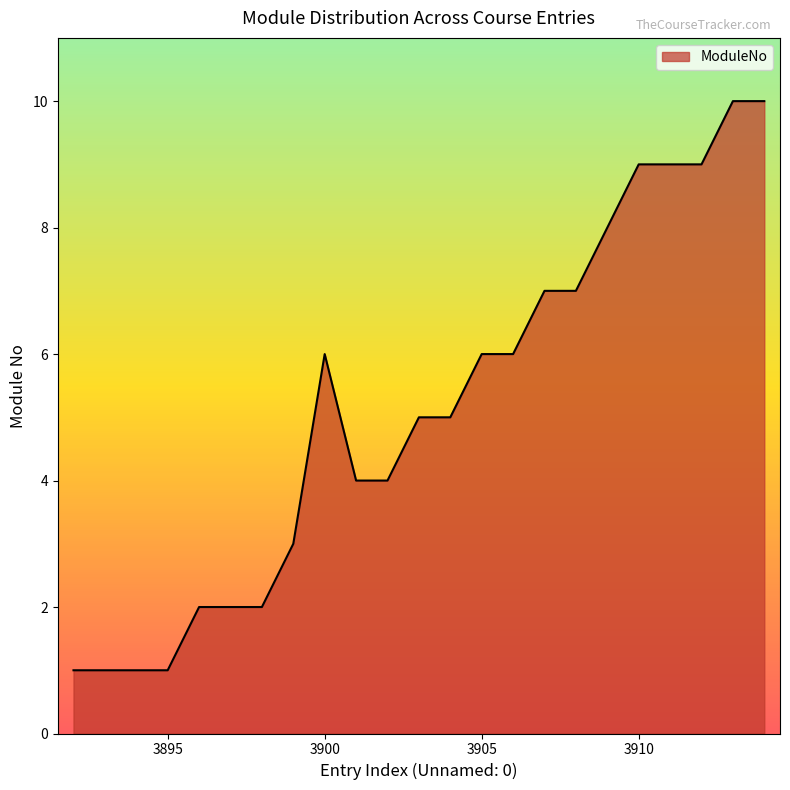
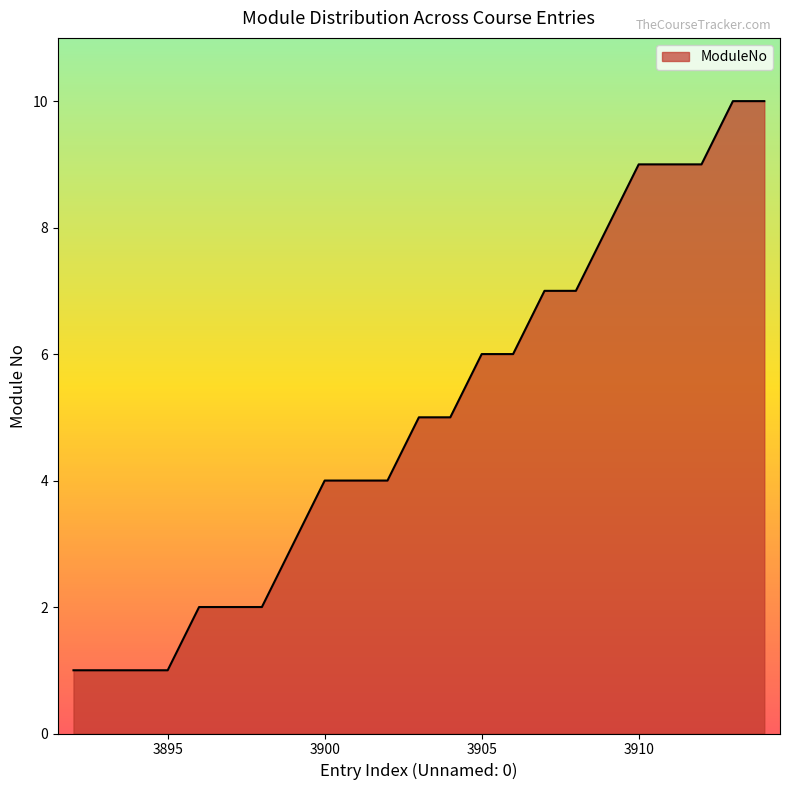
3900: 6 -> 4
